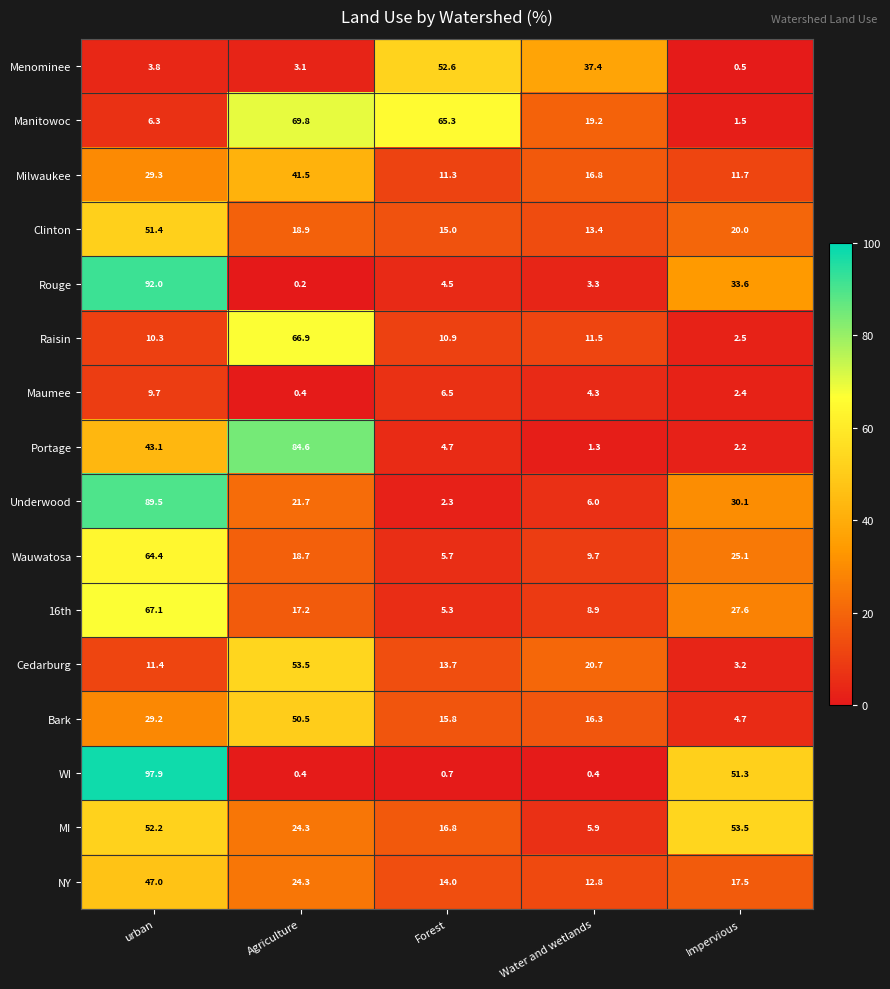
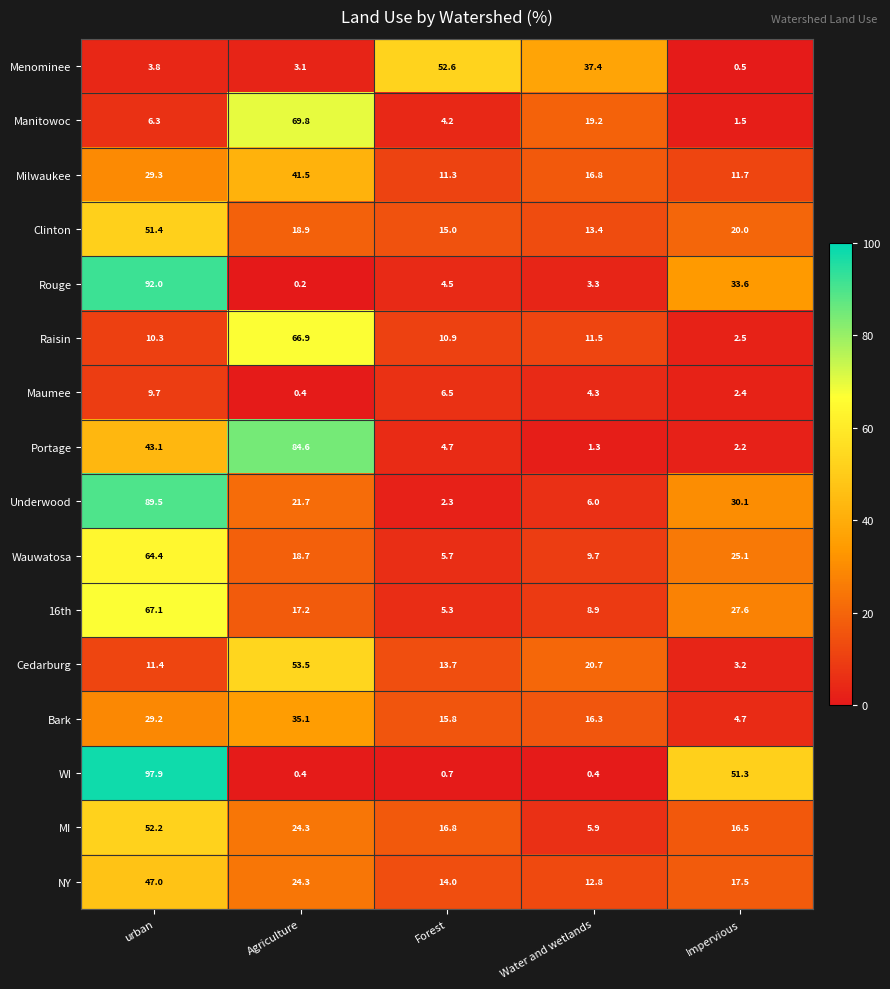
Manitowoc, Forest: 65.3 -> 4.2
Bark, Agriculture: 50.5 -> 35.1
MI, Impervious: 53.5 -> 16.5
